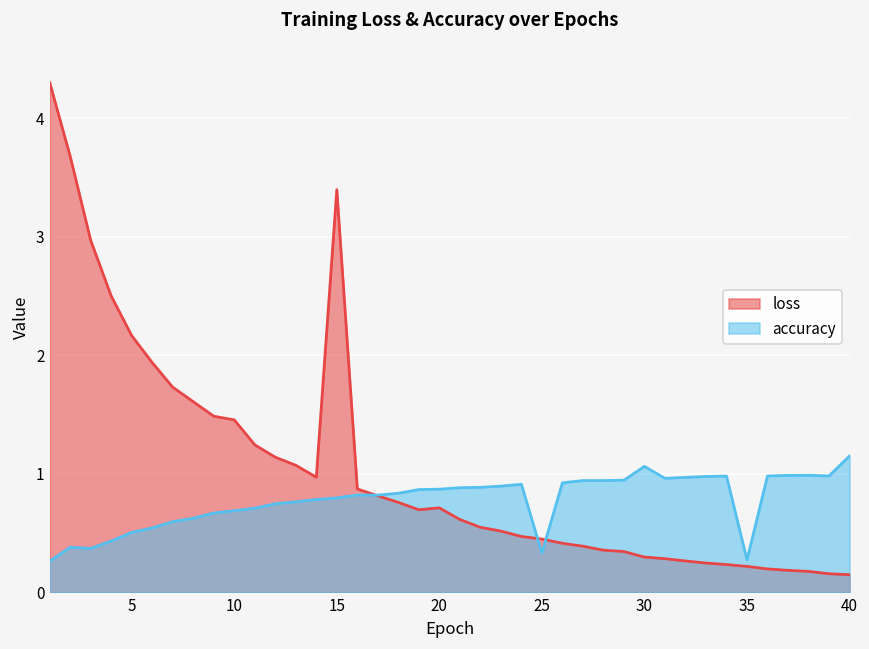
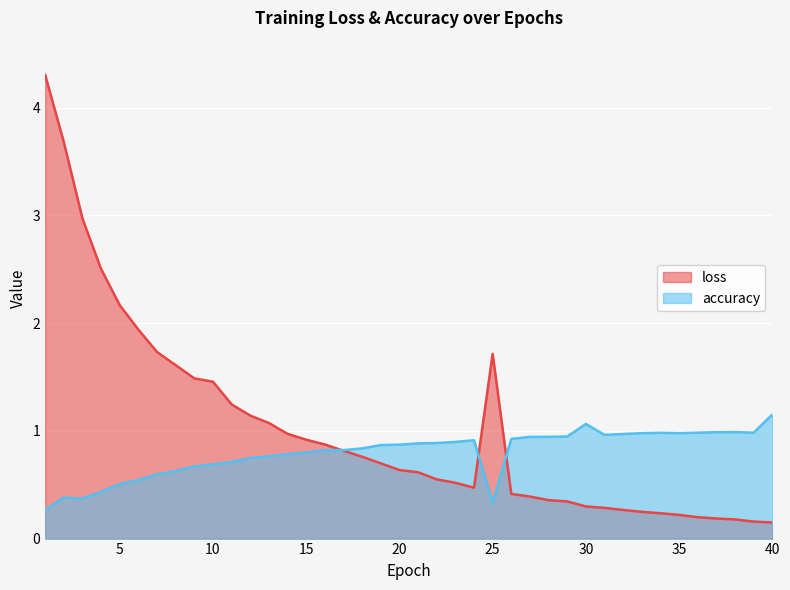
loss, 15: 3.40 -> 0.92
loss, 20: 0.71 -> 0.64
loss, 25: 0.45 -> 1.72
accuracy, 35: 0.28 -> 0.98
